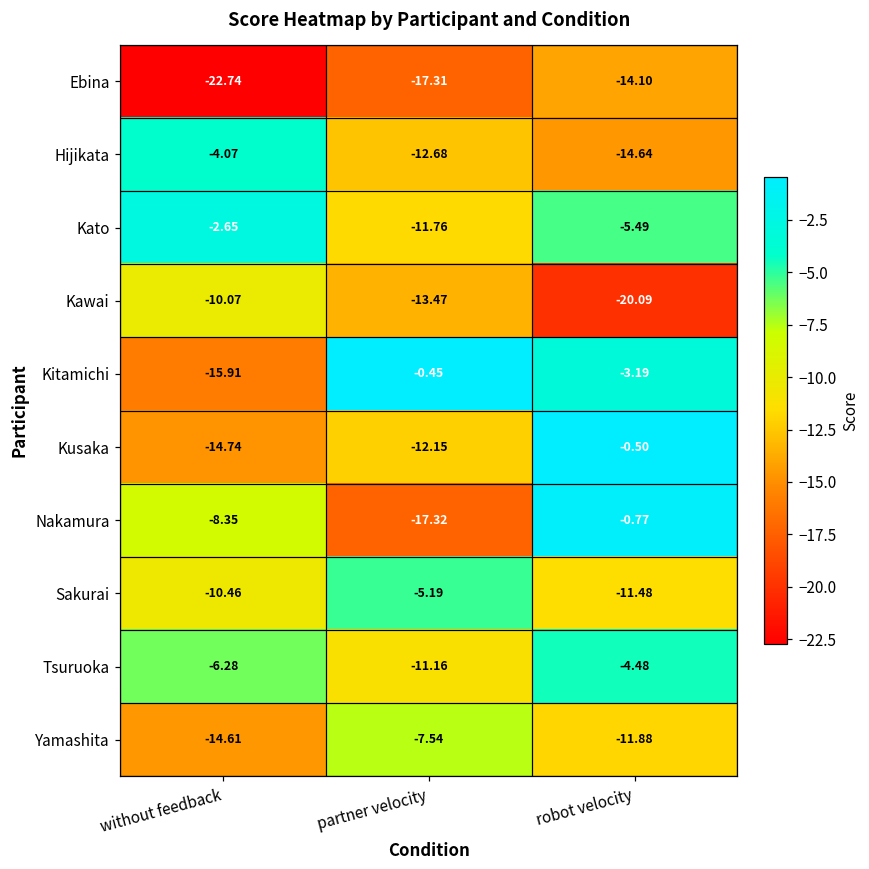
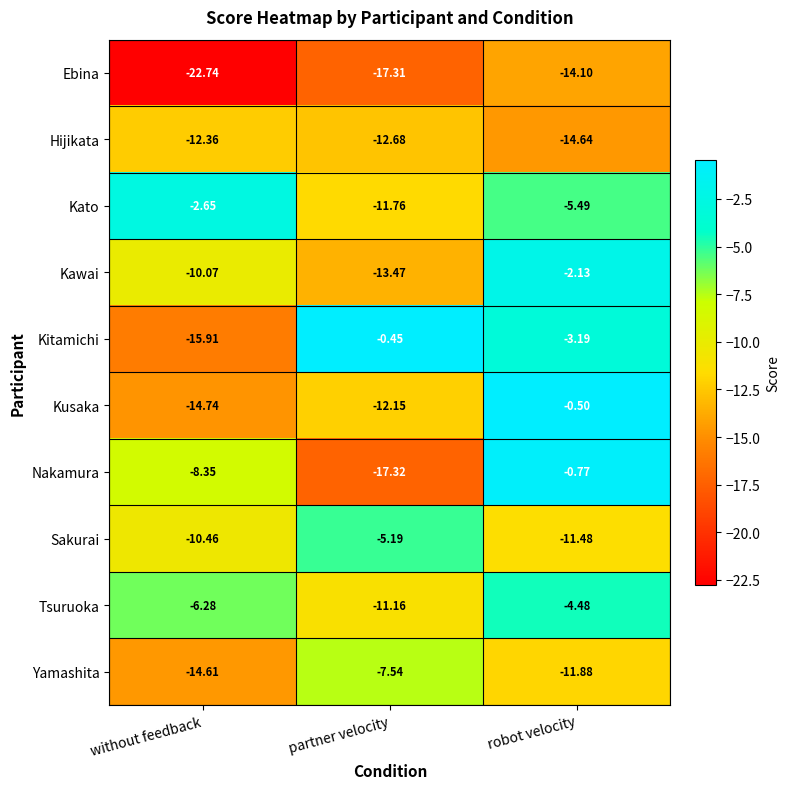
Hijikata, without feedback: -4.07 -> -12.36
Kawai, robot velocity: -20.09 -> -2.13
